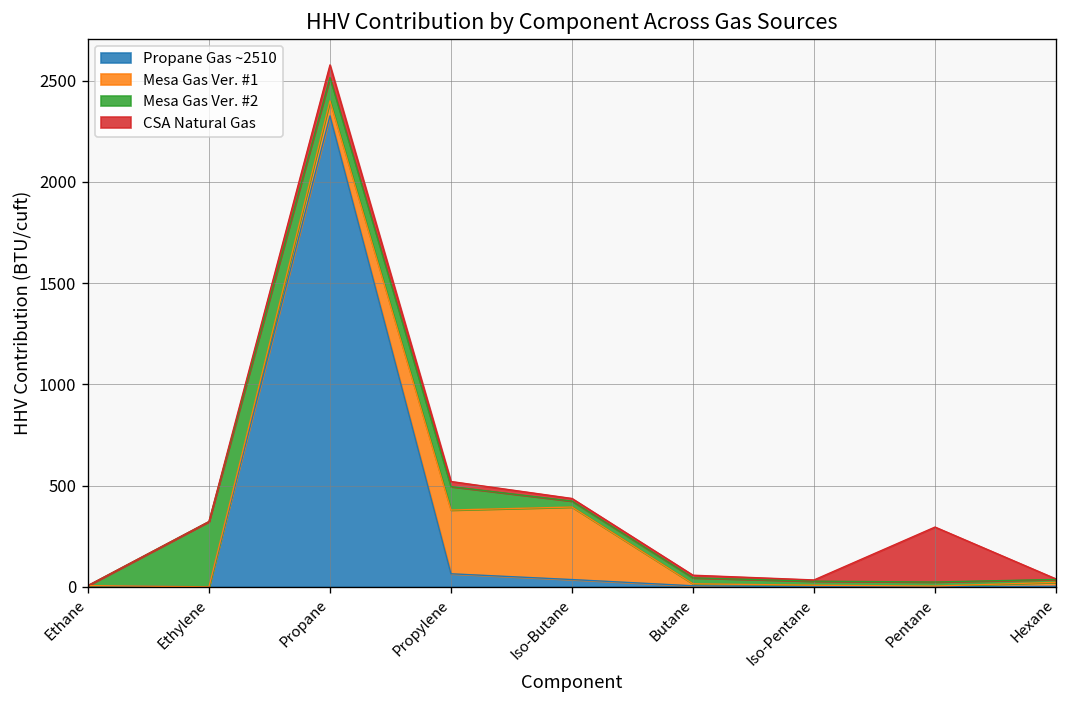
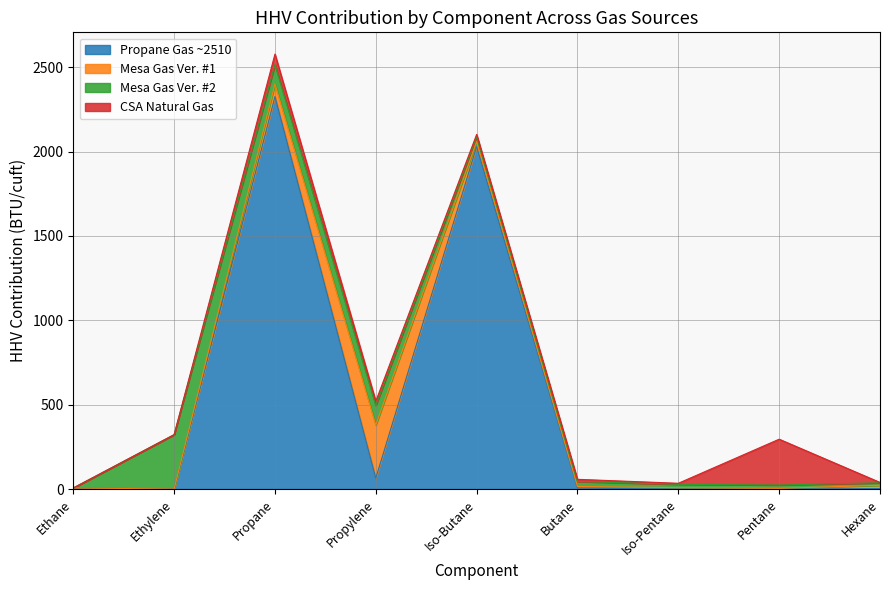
Propane Gas ~2510, Iso-Butane: 40 -> 2030
Mesa Gas Ver. #1, Iso-Butane: 360 -> 30
